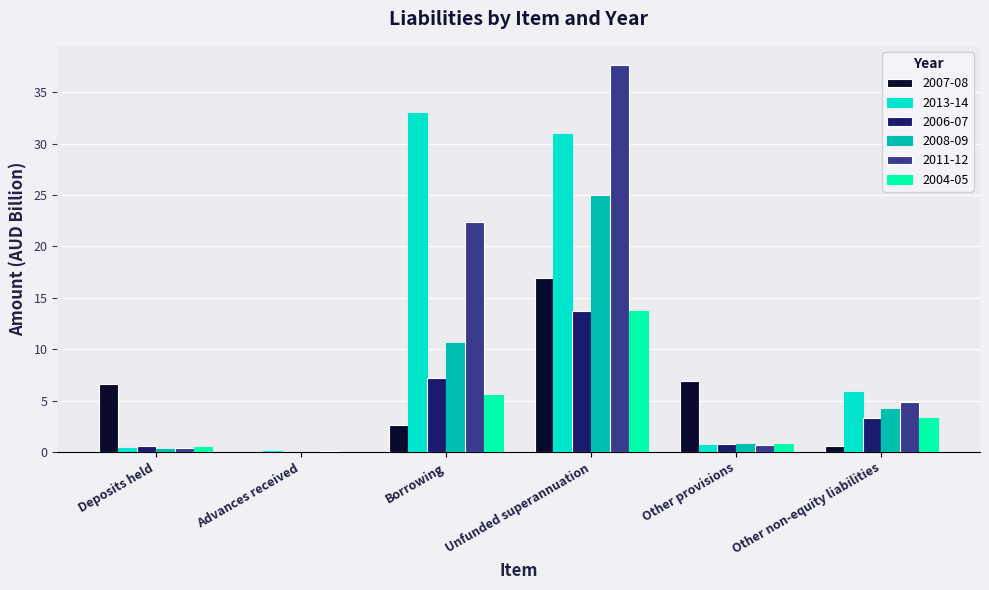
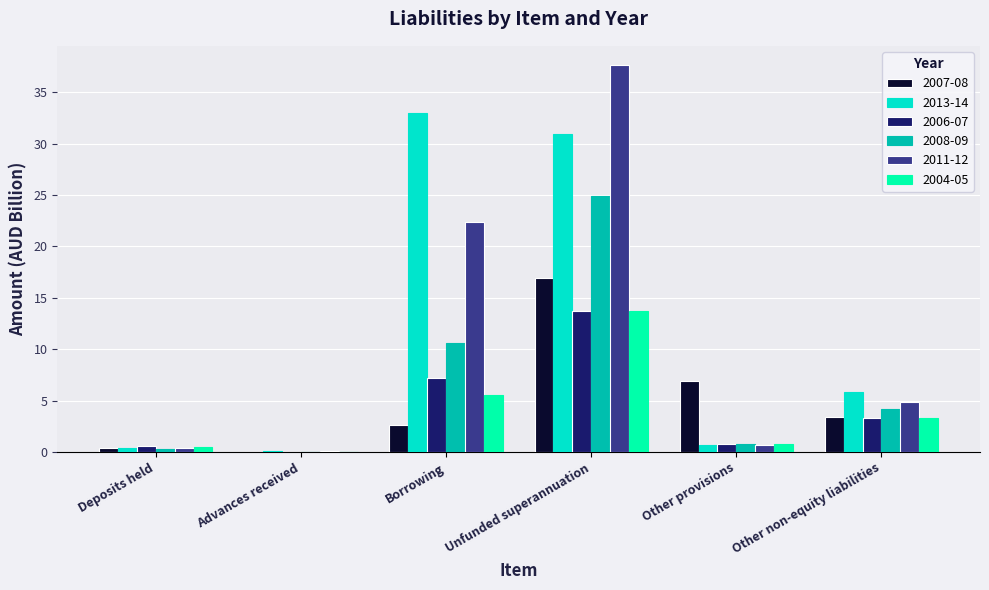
2007-08, Deposits held: 6.6 -> 0.4
2007-08, Other non-equity liabilities: 0.6 -> 3.4
